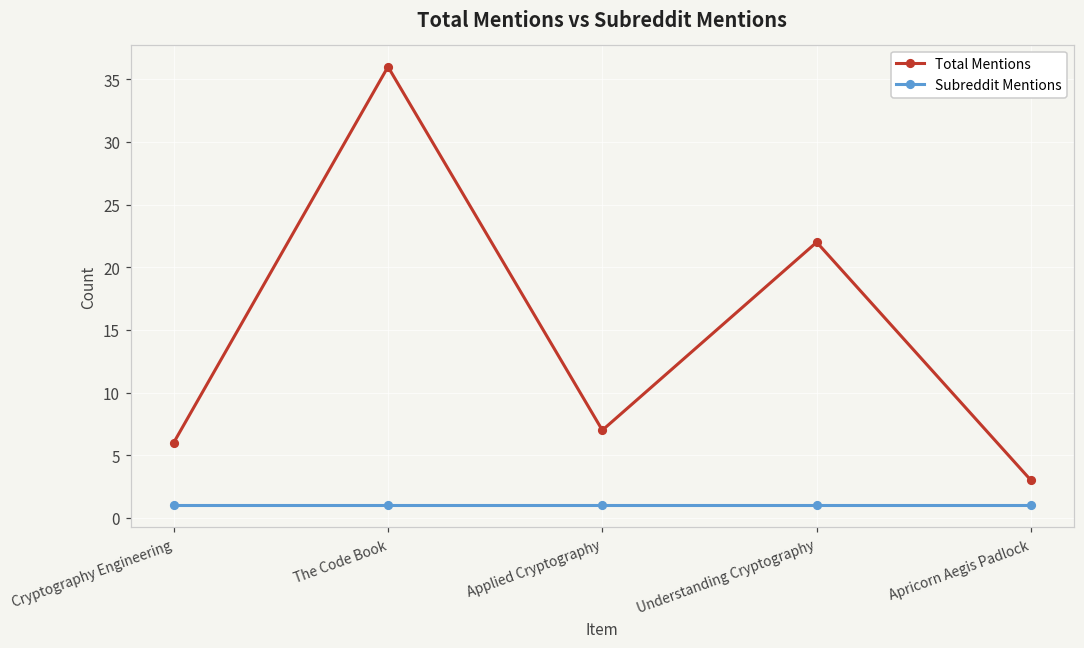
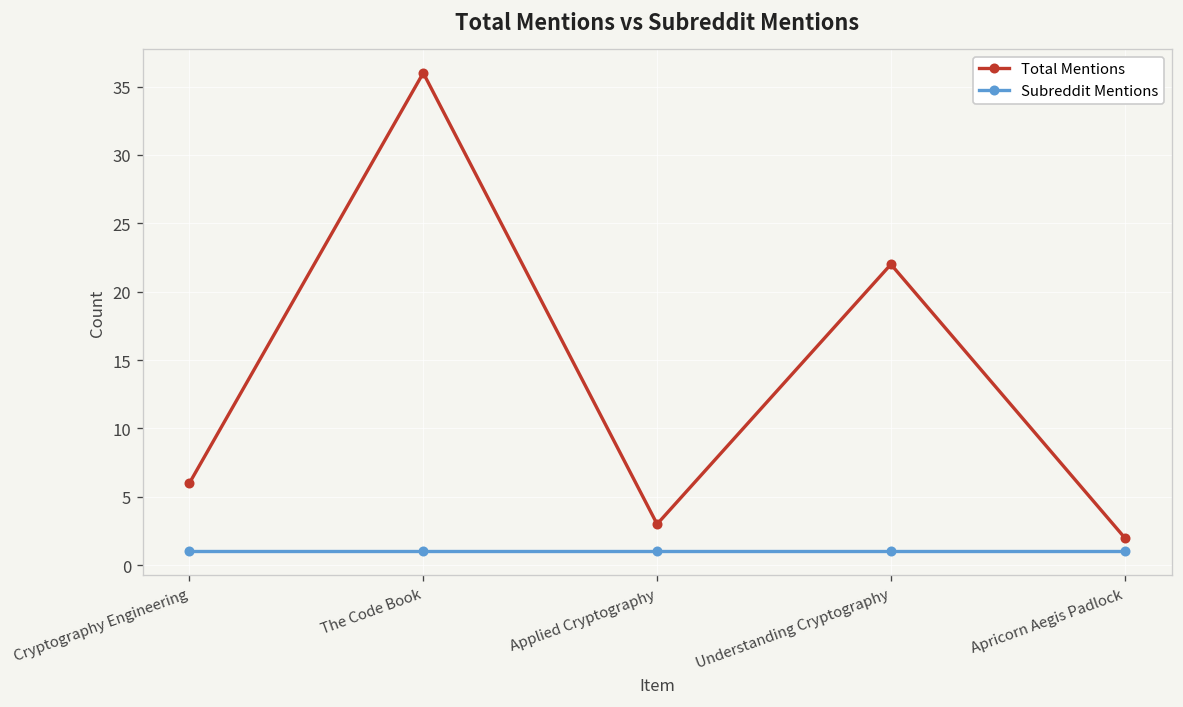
Total Mentions, Applied Cryptography: 7 -> 3
Total Mentions, Apricorn Aegis Padlock: 3 -> 2
